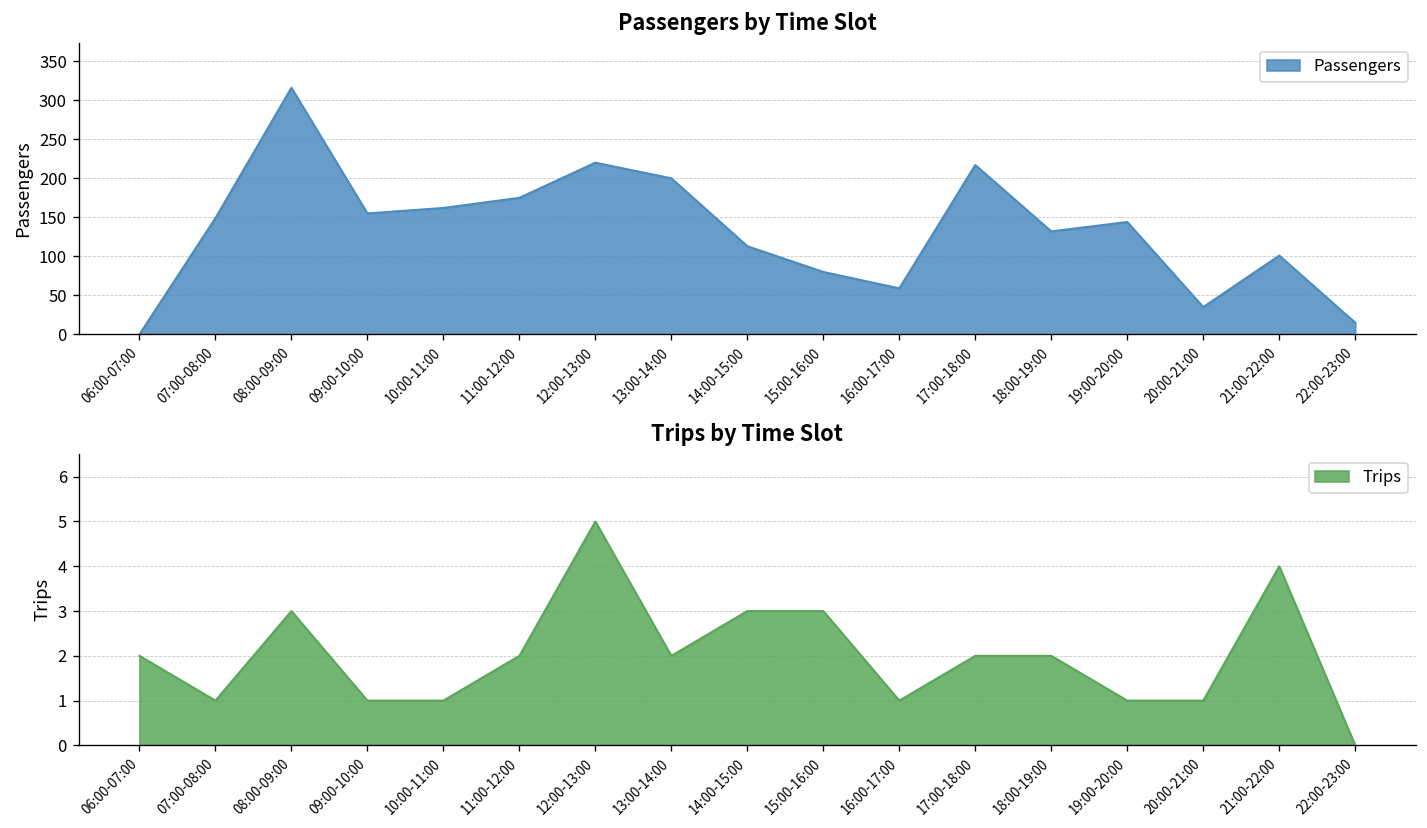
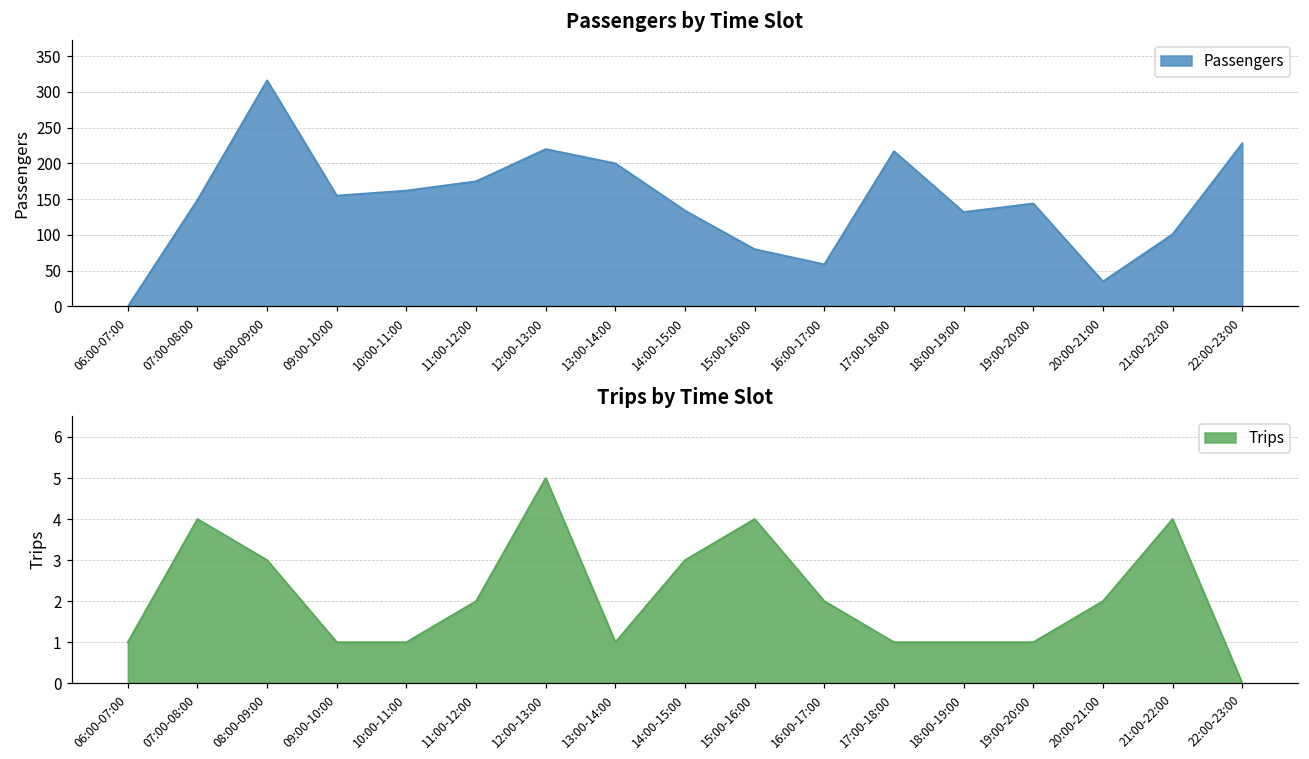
Passengers by Time Slot, 14:00-15:00: 110 -> 130
Passengers by Time Slot, 22:00-23:00: 20 -> 230
Trips by Time Slot, 06:00-07:00: 2 -> 1
Trips by Time Slot, 07:00-08:00: 1 -> 4
Trips by Time Slot, 13:00-14:00: 2 -> 1
Trips by Time Slot, 15:00-16:00: 3 -> 4
Trips by Time Slot, 16:00-17:00: 1 -> 2
Trips by Time Slot, 17:00-18:00: 2 -> 1
Trips by Time Slot, 18:00-19:00: 2 -> 1
Trips by Time Slot, 20:00-21:00: 1 -> 2
